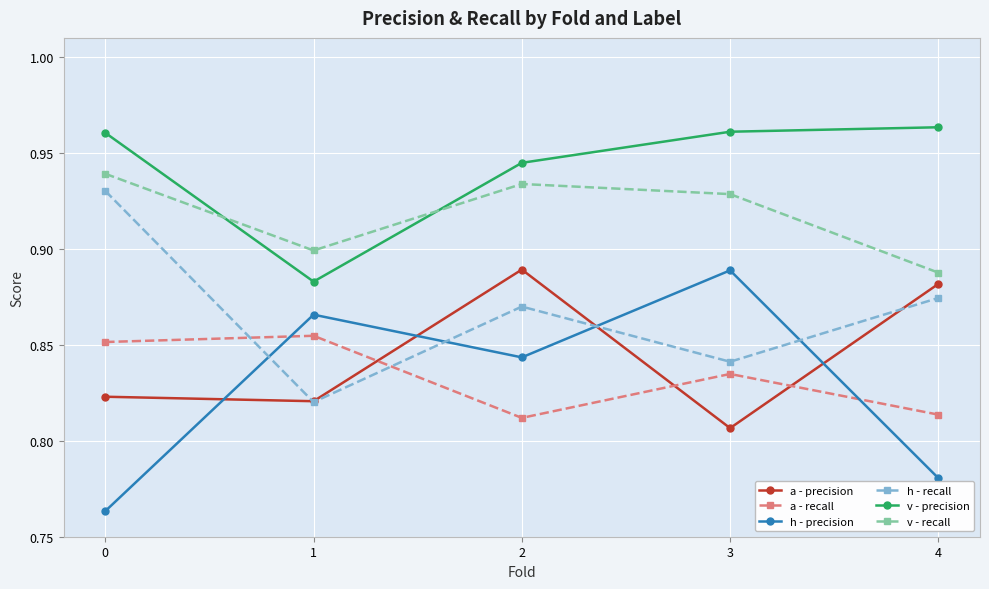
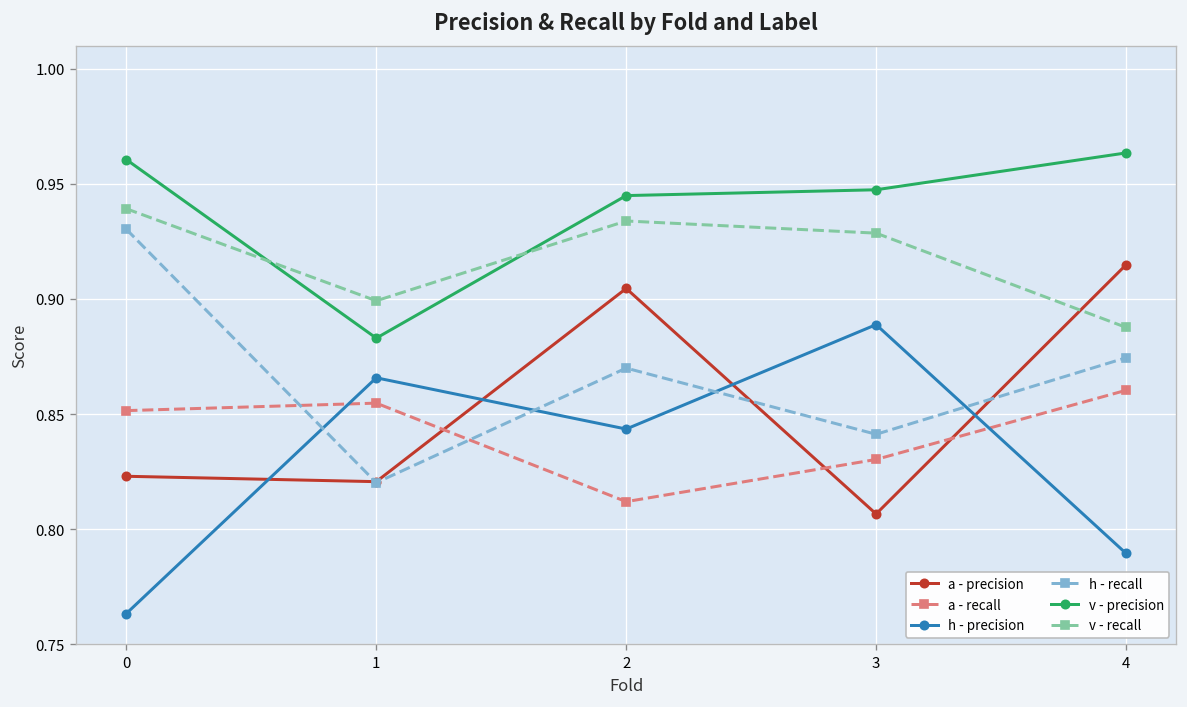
a - precision, 2: 0.889 -> 0.905
a - recall, 3: 0.835 -> 0.830
v - precision, 3: 0.961 -> 0.947
a - precision, 4: 0.882 -> 0.915
a - recall, 4: 0.814 -> 0.860
h - precision, 4: 0.781 -> 0.789
